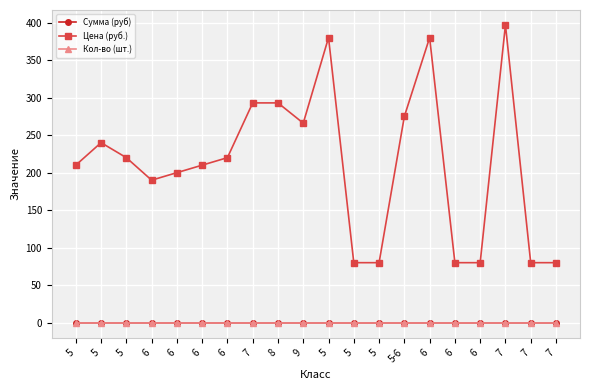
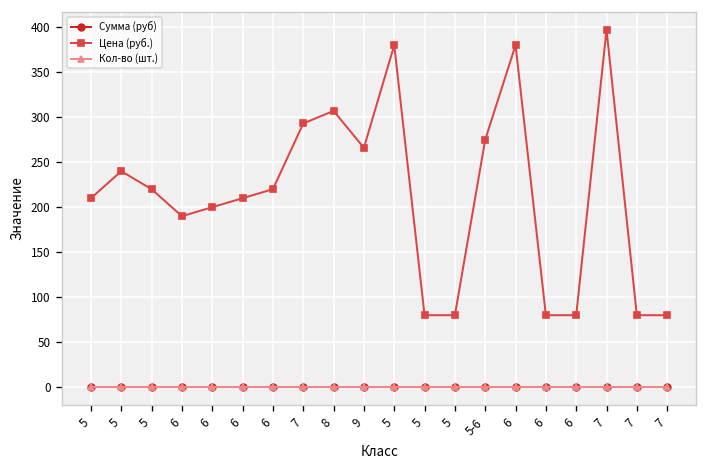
Цена (руб.), 8: 290 -> 310
